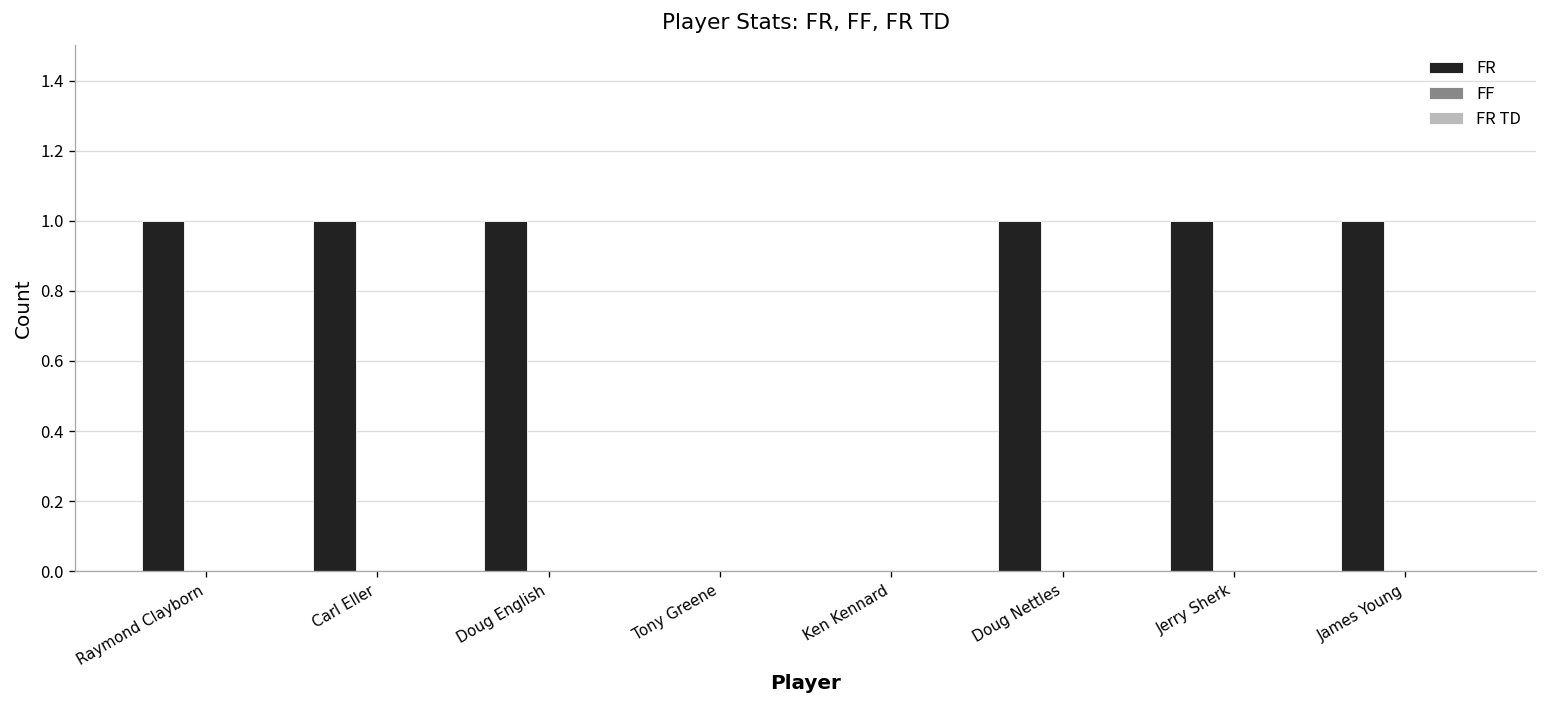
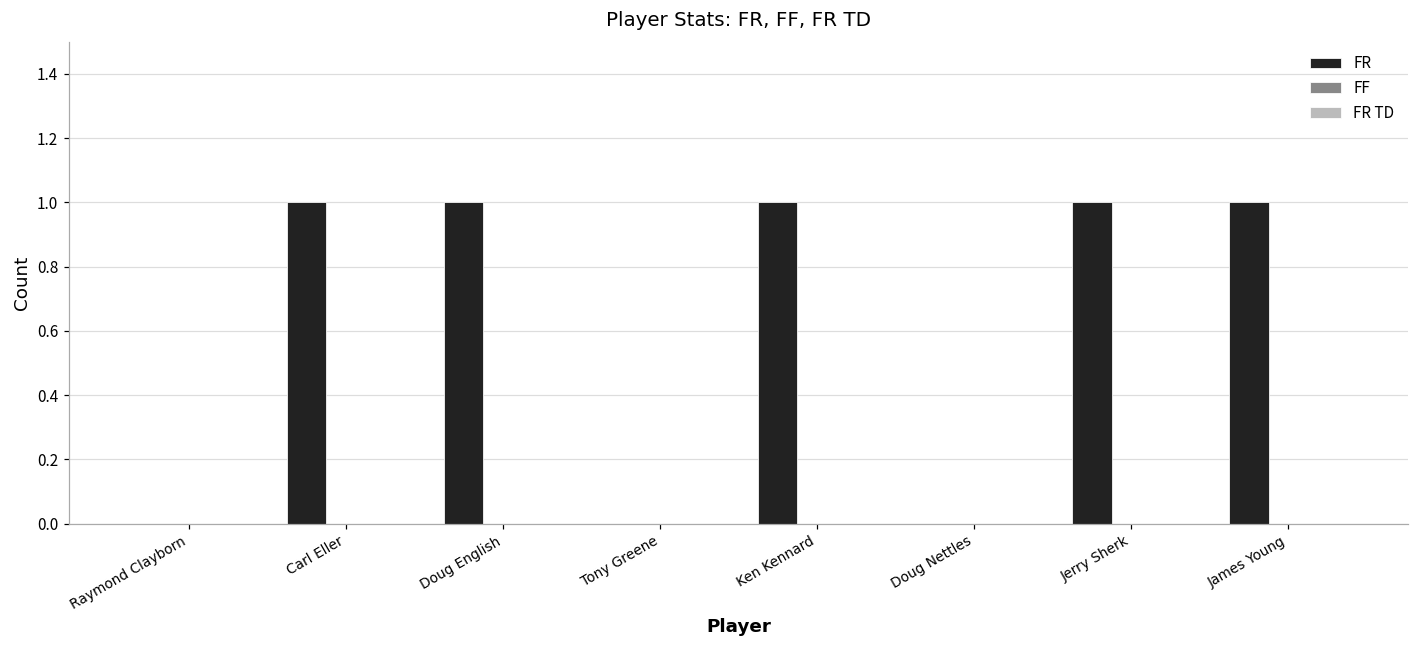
FR, Raymond Clayborn: 1 -> 0
FR, Ken Kennard: 0 -> 1
FR, Doug Nettles: 1 -> 0
